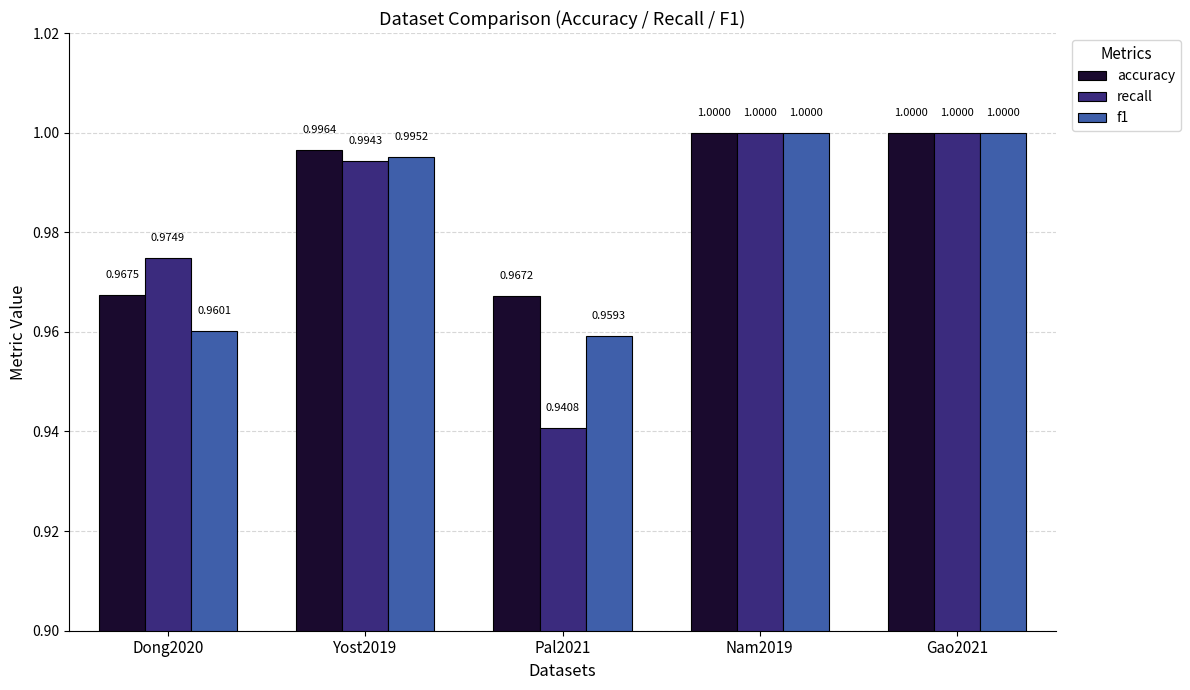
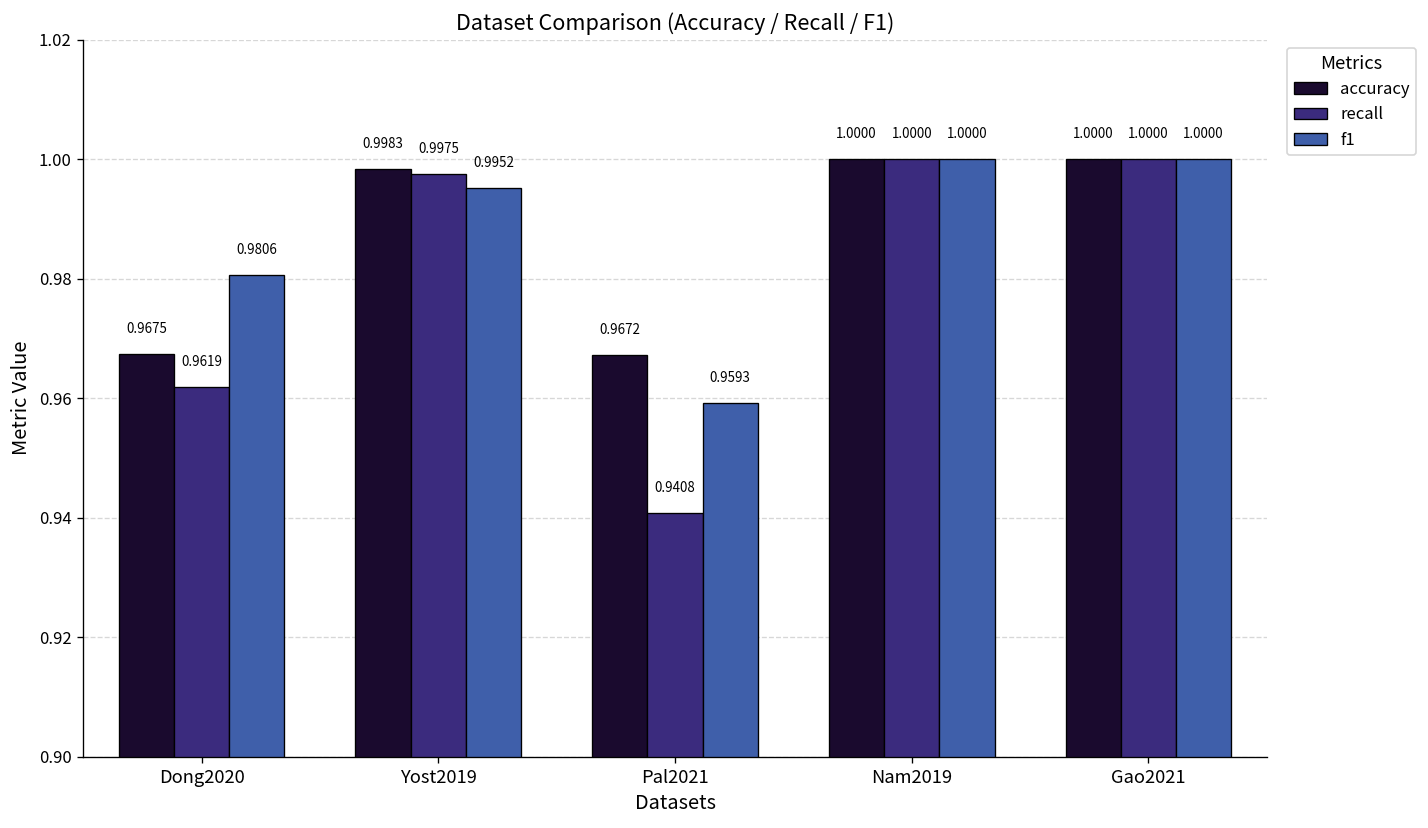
recall, Dong2020: 0.9749 -> 0.9619
f1, Dong2020: 0.9601 -> 0.9806
accuracy, Yost2019: 0.9964 -> 0.9983
recall, Yost2019: 0.9943 -> 0.9975
